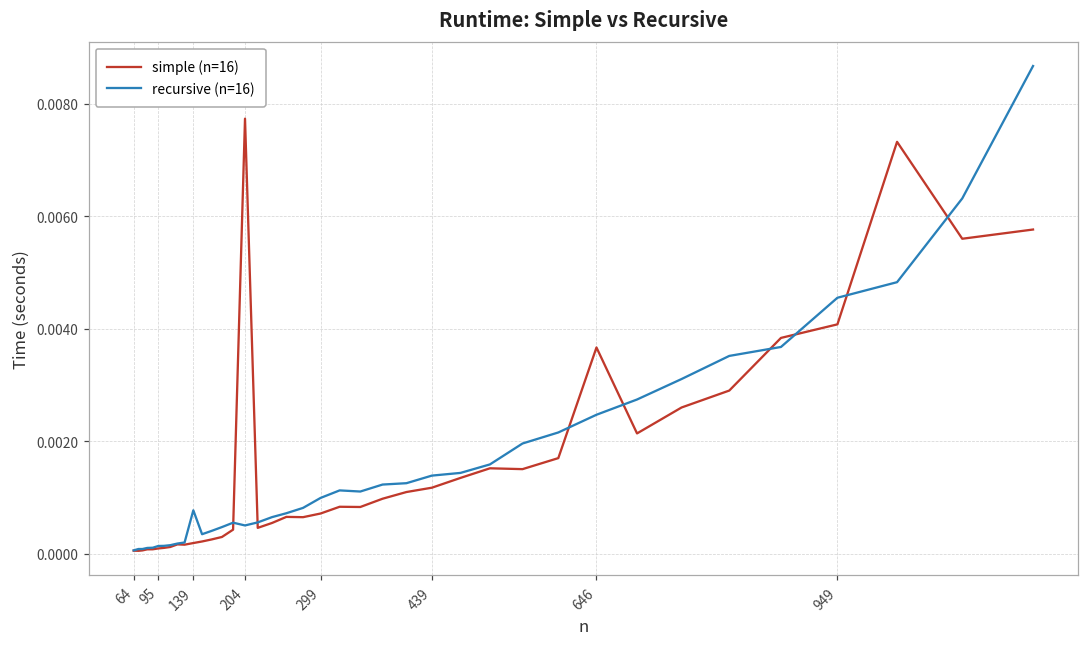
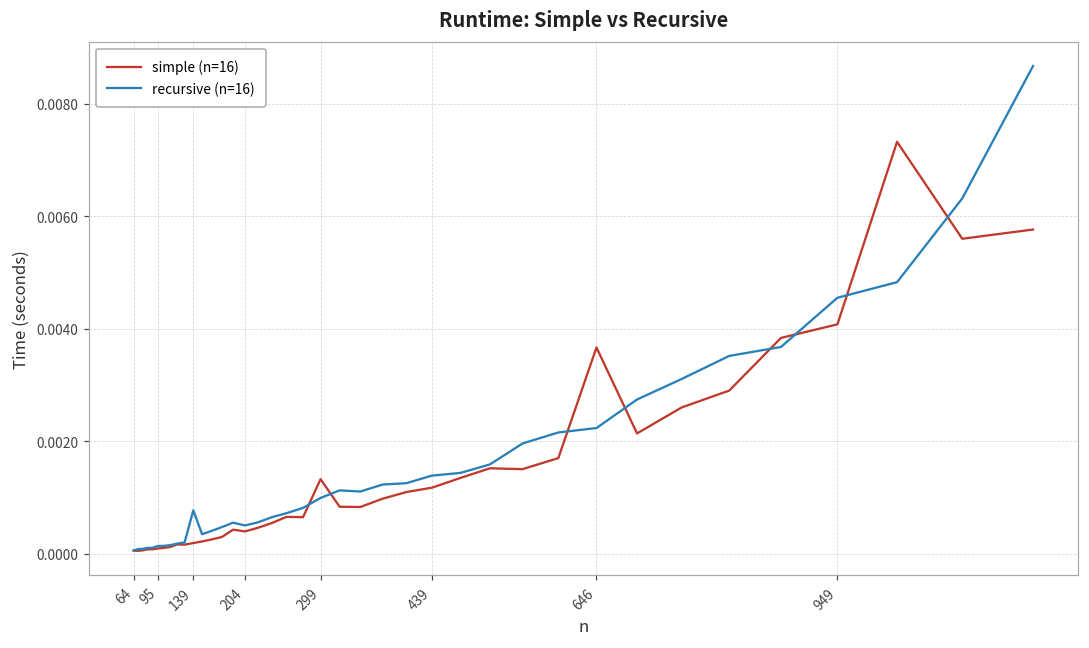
simple (n=16), 204: 0.0077 -> 0.0004
simple (n=16), 299: 0.0007 -> 0.0013
recursive (n=16), 646: 0.0025 -> 0.0022
